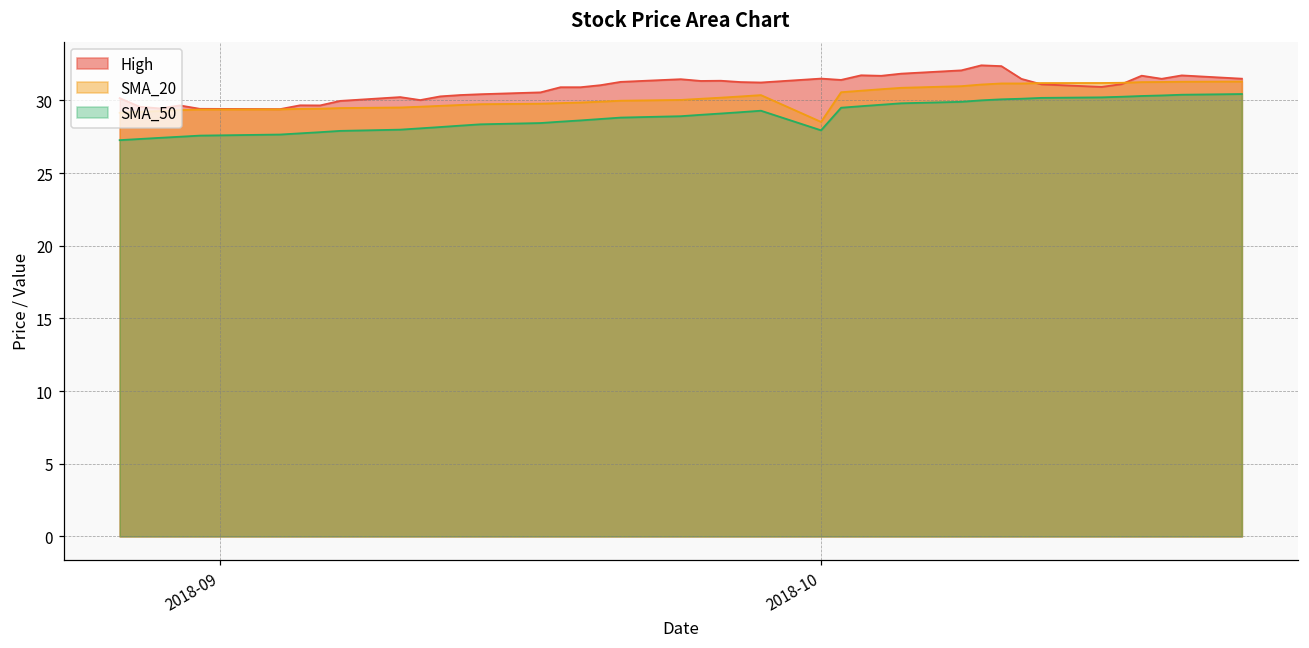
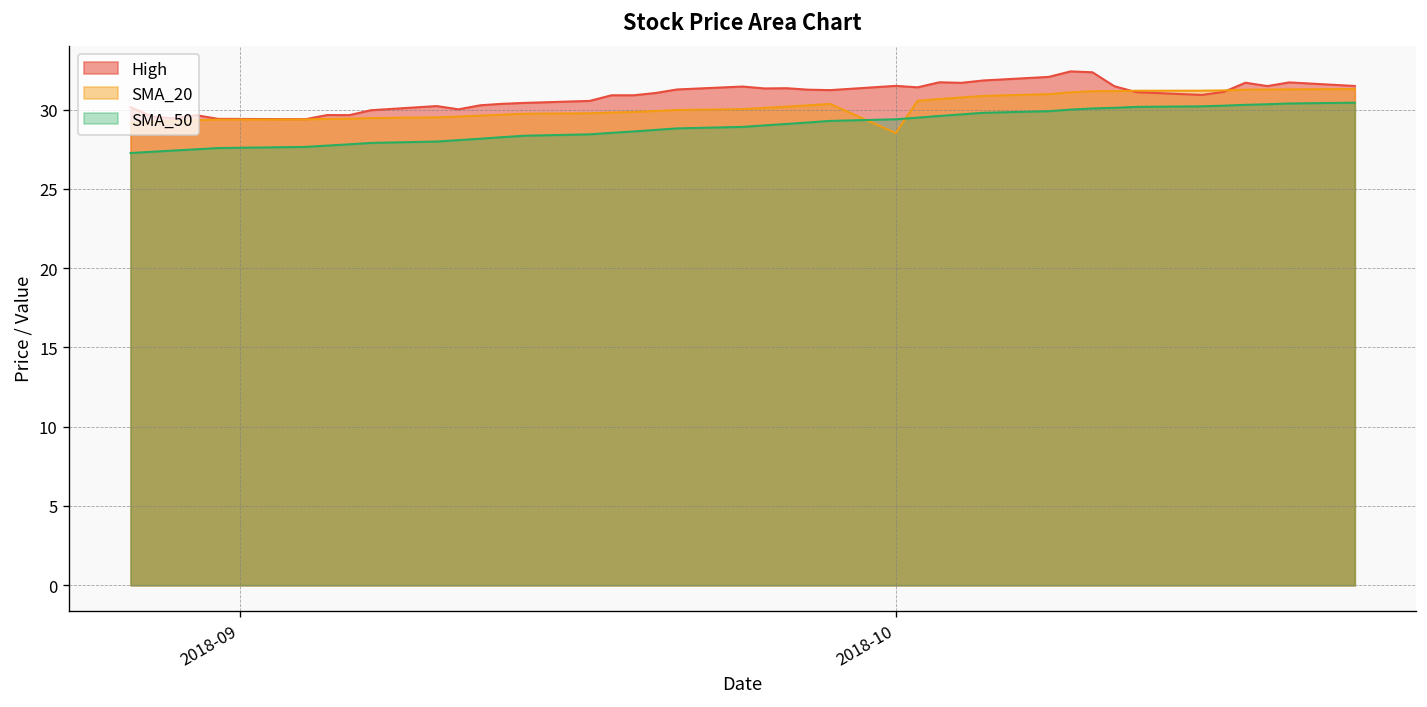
SMA_50, 2018-10: 27.9 -> 29.4
